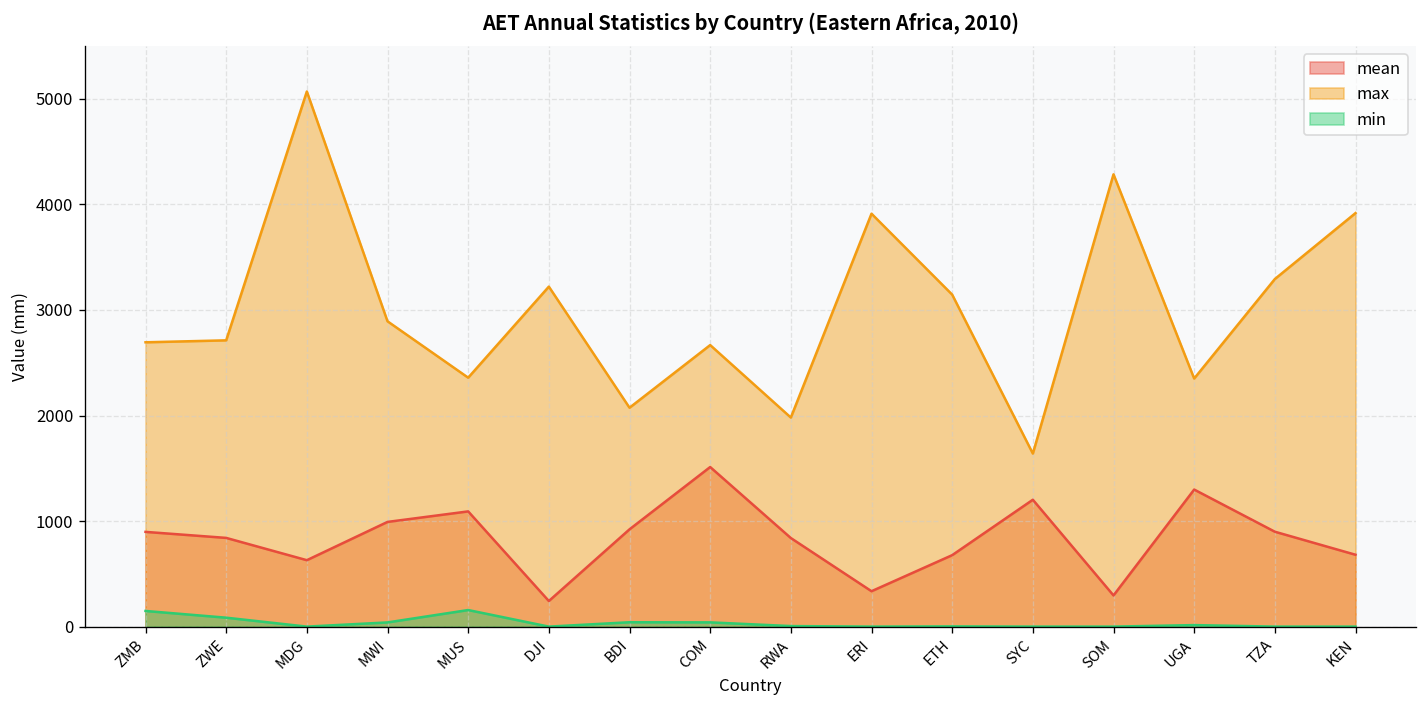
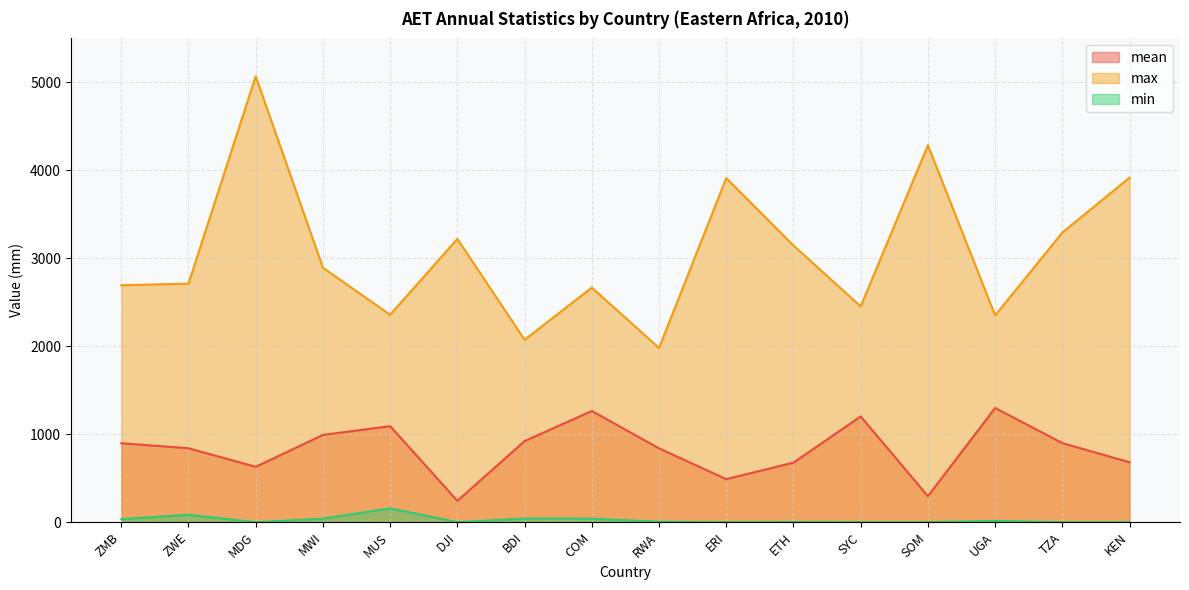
min, ZMB: 100 -> 0
mean, COM: 1500 -> 1300
mean, ERI: 300 -> 500
max, SYC: 1600 -> 2500
